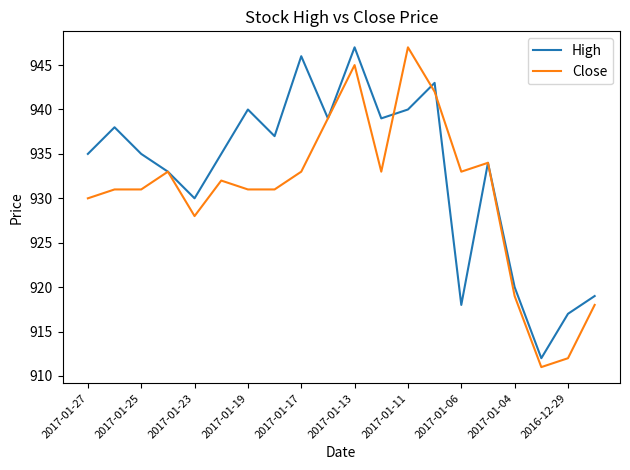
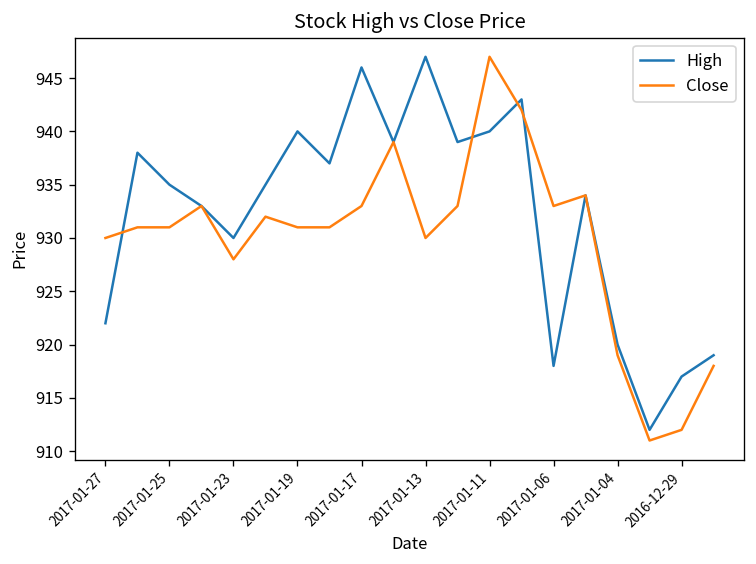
High, 2017-01-27: 935 -> 922
Close, 2017-01-13: 945 -> 930
